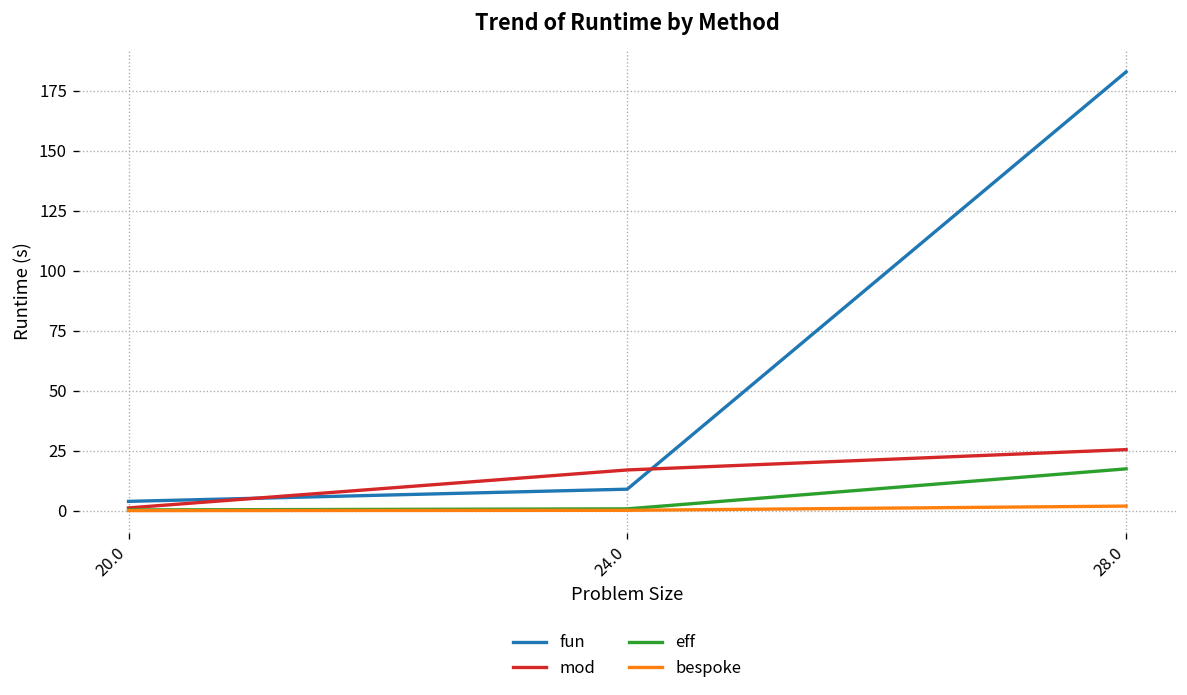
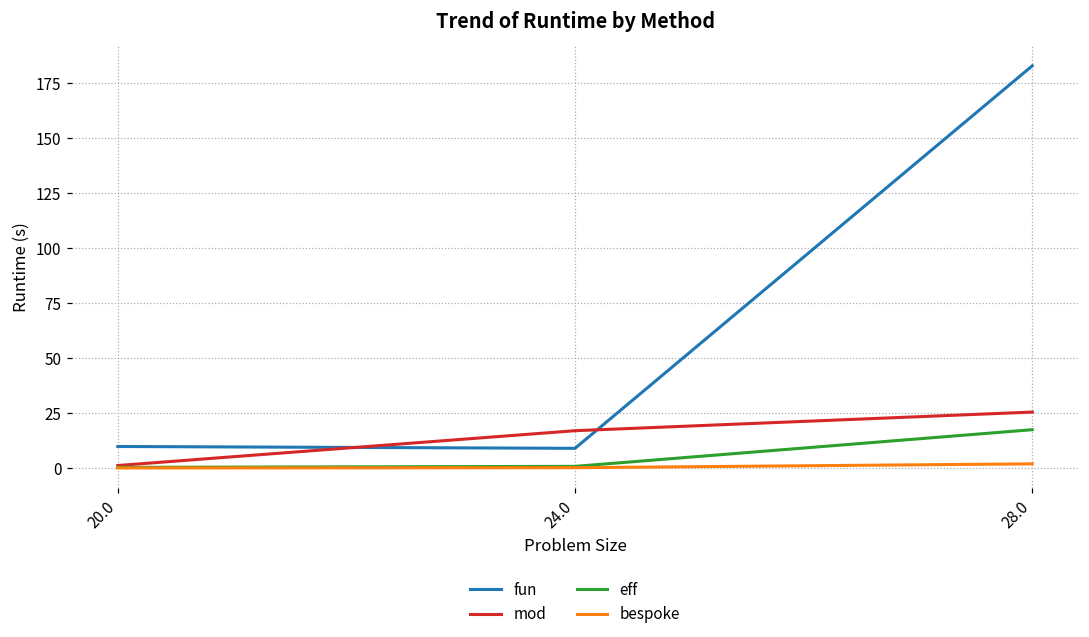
fun, 20.0: 4 -> 10
